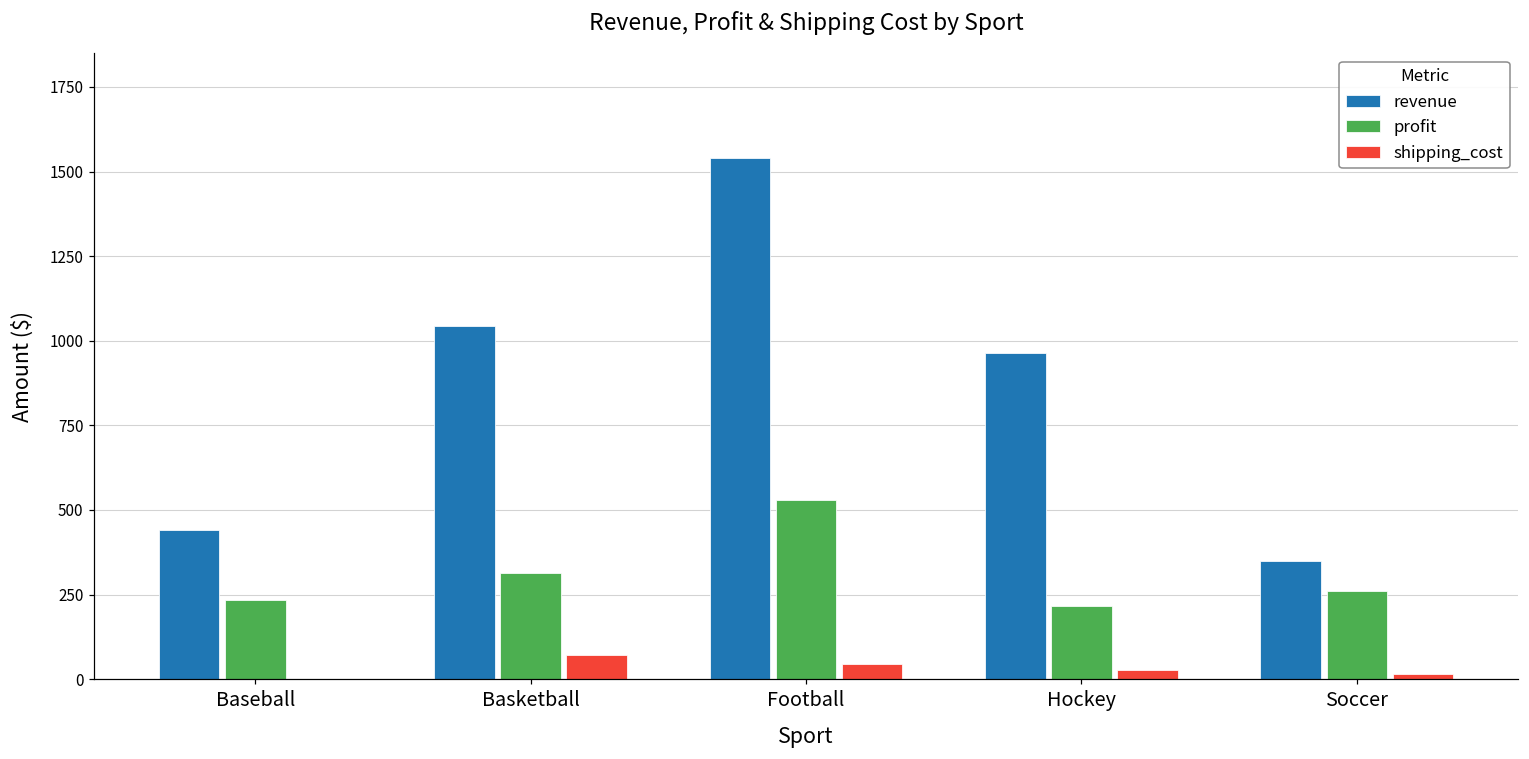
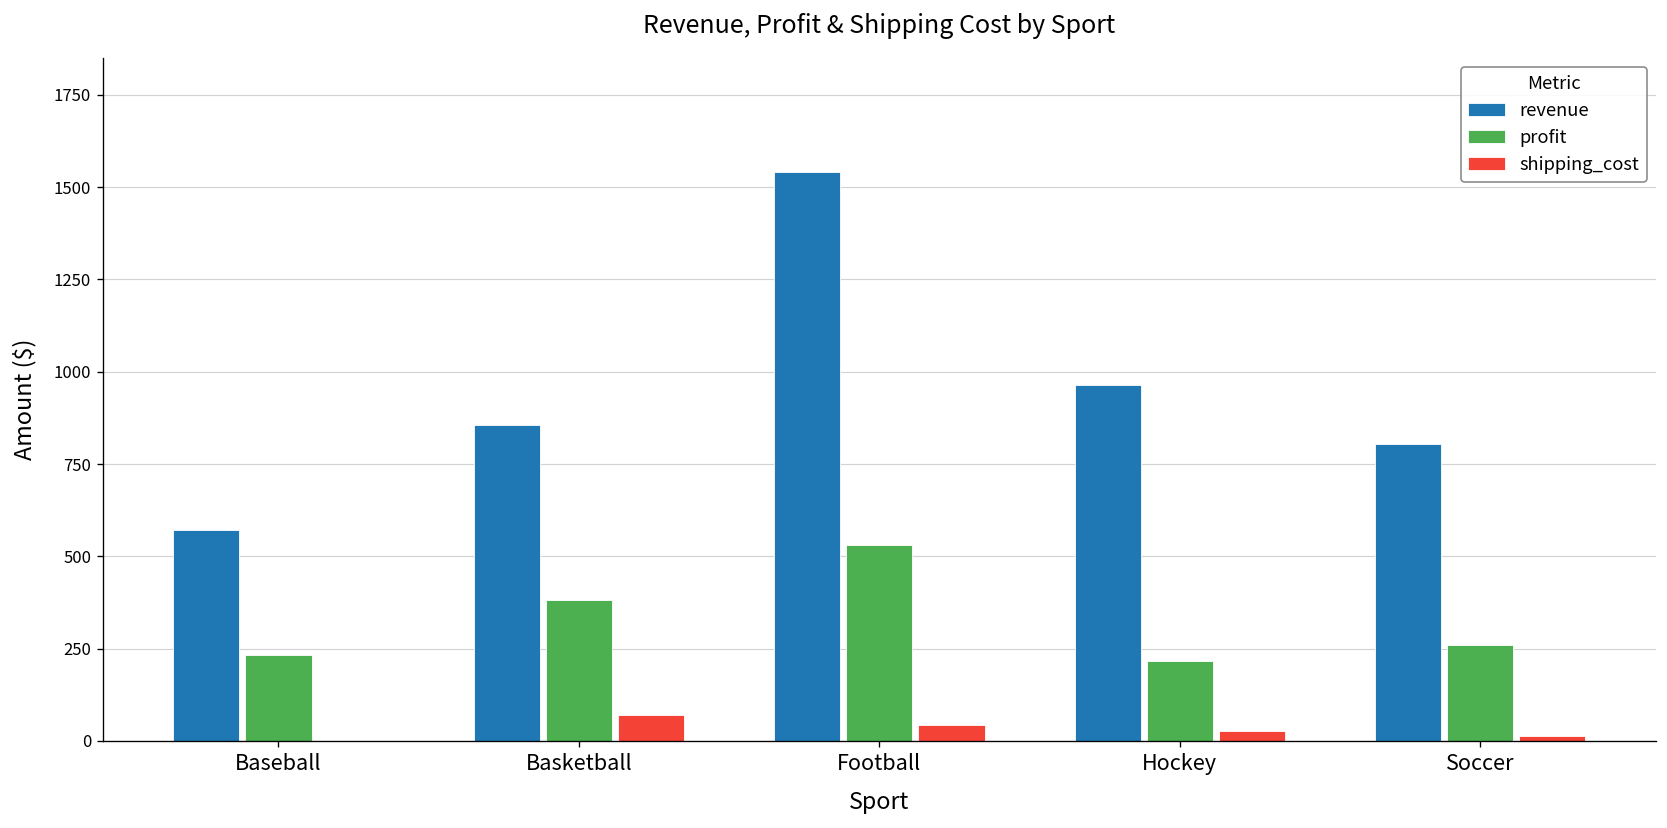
revenue, Baseball: 440 -> 570
revenue, Basketball: 1040 -> 860
profit, Basketball: 310 -> 380
revenue, Soccer: 350 -> 810
